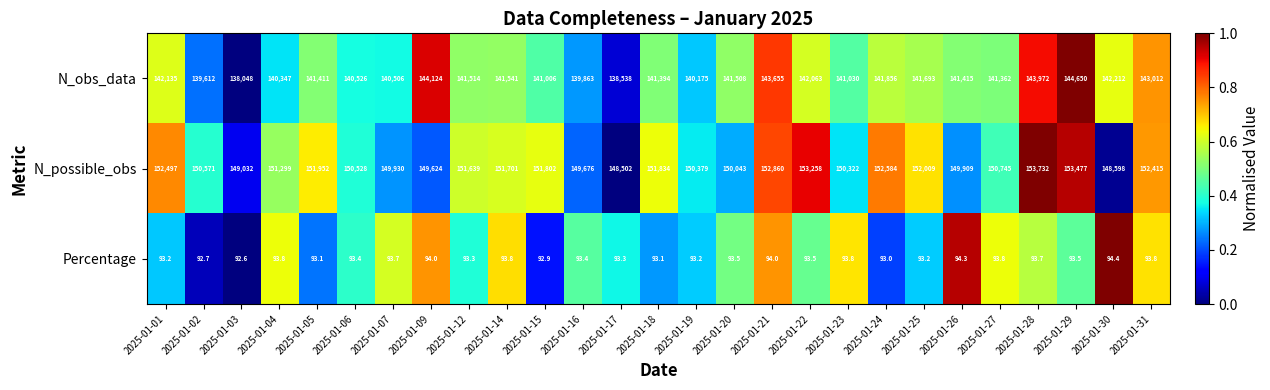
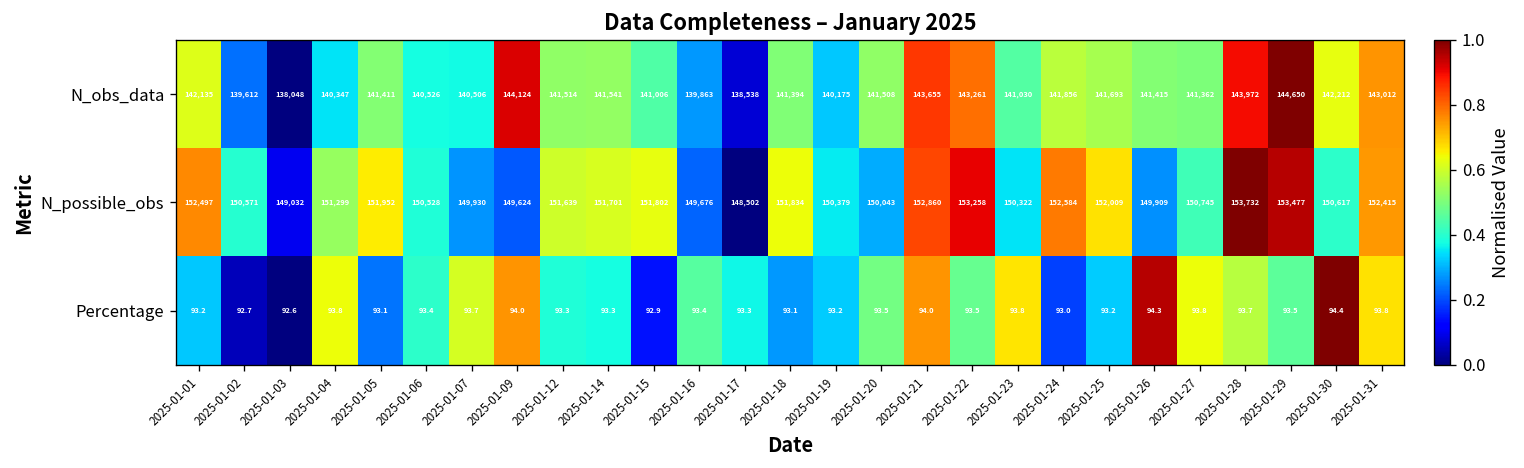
N_obs_data, 2025-01-22: 142,063 -> 143,261
N_possible_obs, 2025-01-30: 148,598 -> 150,617
Percentage, 2025-01-14: 93.8 -> 93.3
